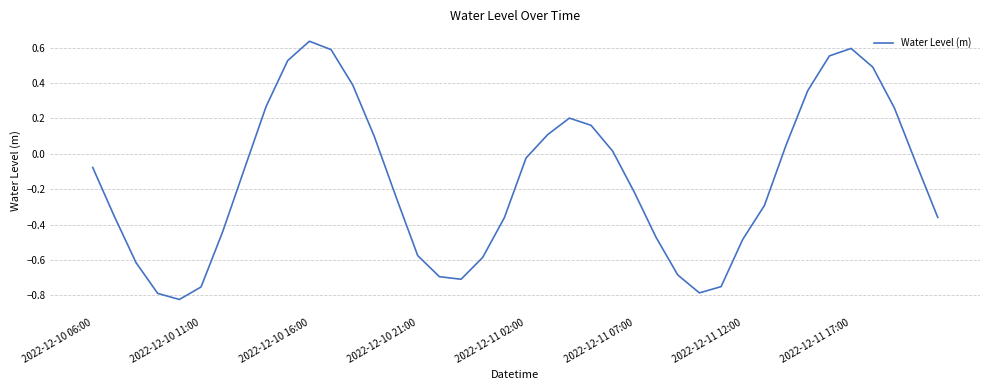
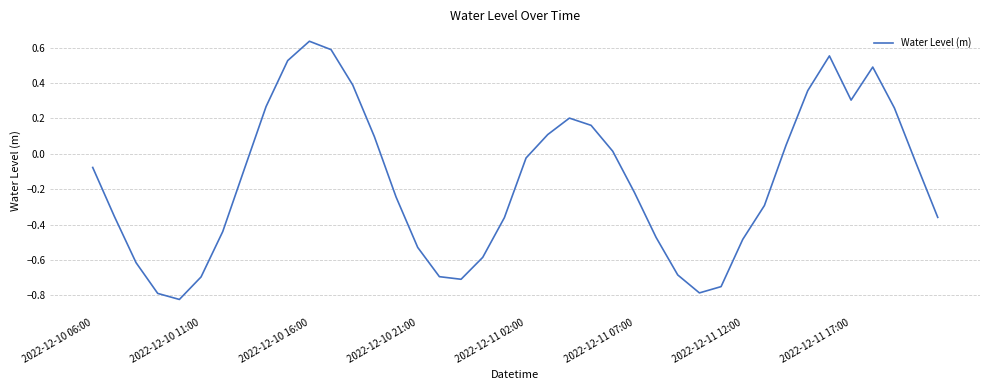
2022-12-10 11:00: -0.75 -> -0.70
2022-12-10 21:00: -0.58 -> -0.53
2022-12-11 17:00: 0.60 -> 0.30
